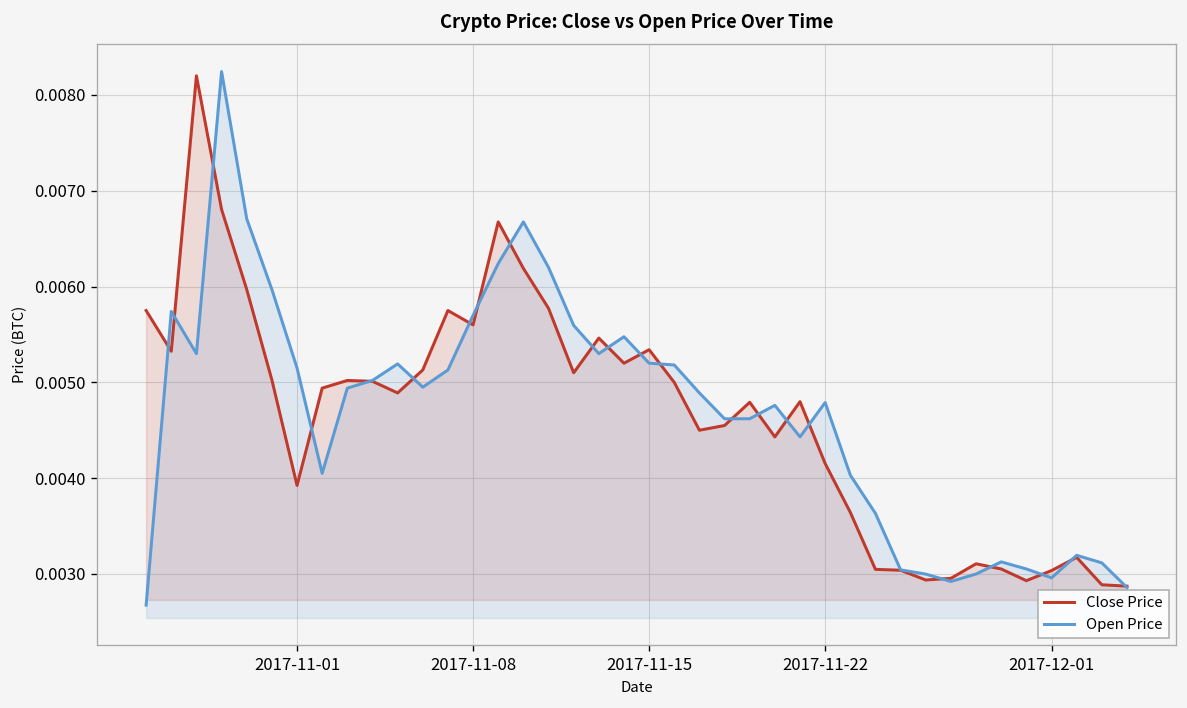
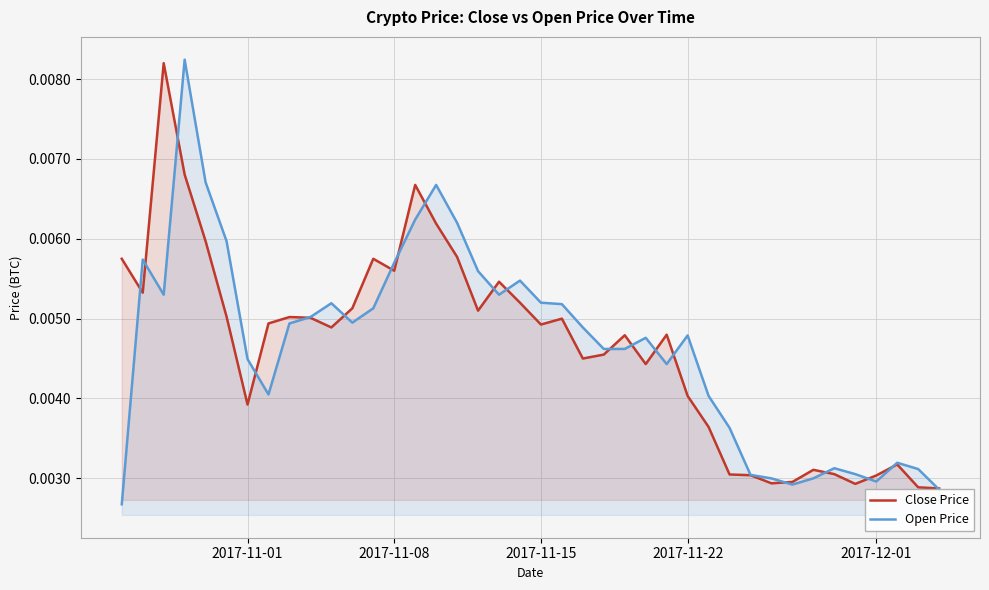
Open Price, 2017-11-01: 0.0052 -> 0.0045
Close Price, 2017-11-15: 0.0053 -> 0.0049
Close Price, 2017-11-22: 0.0042 -> 0.0040
